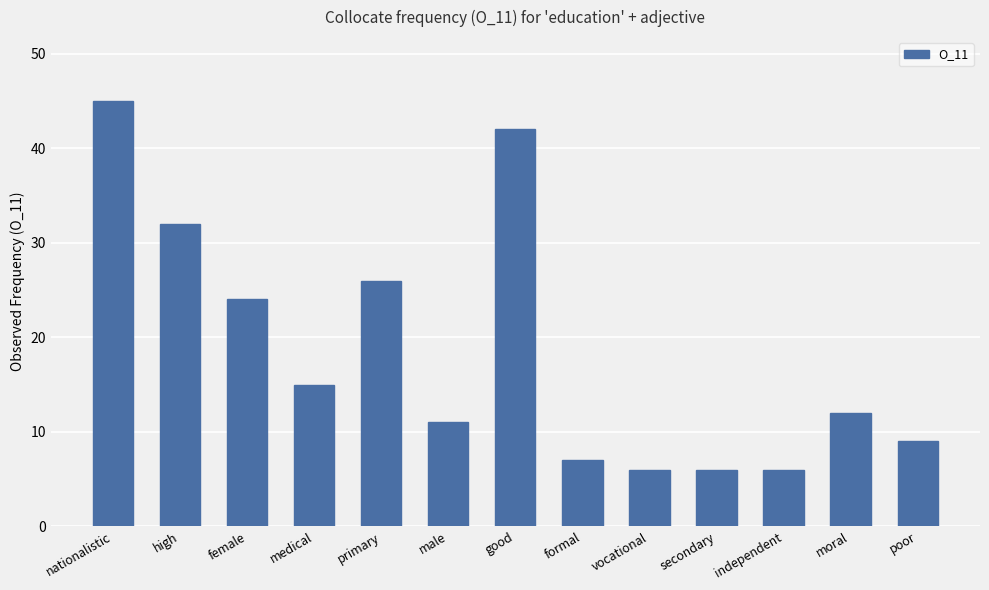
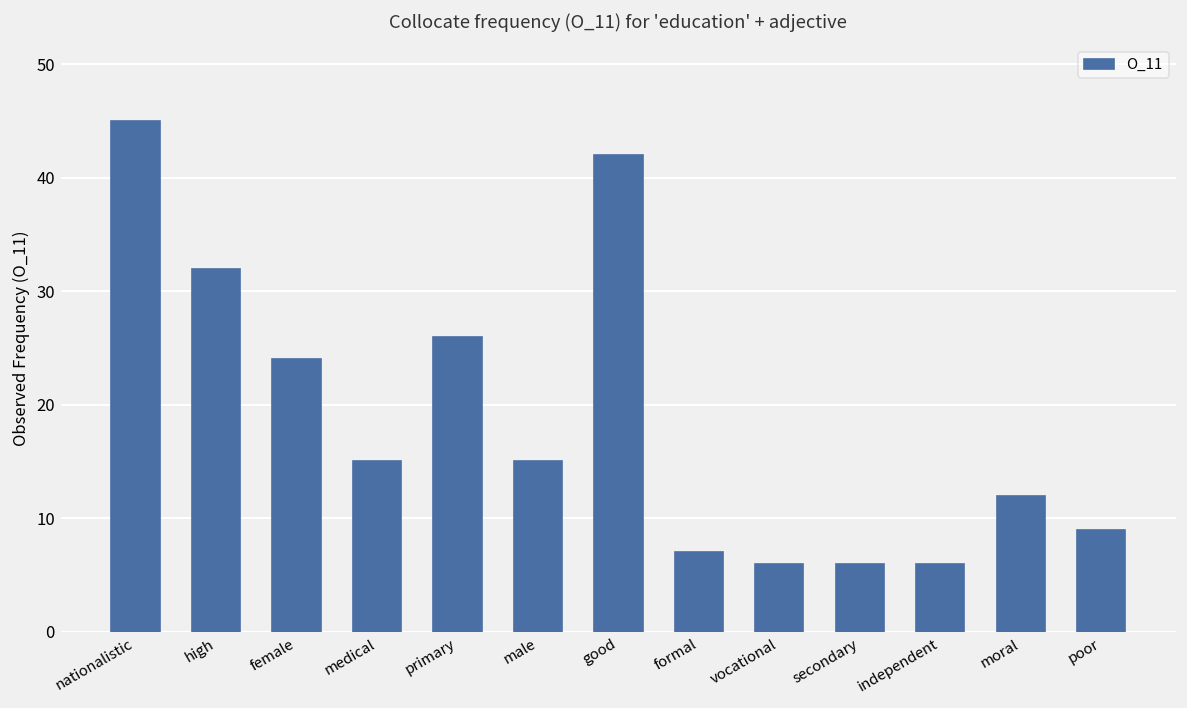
male: 11 -> 15
